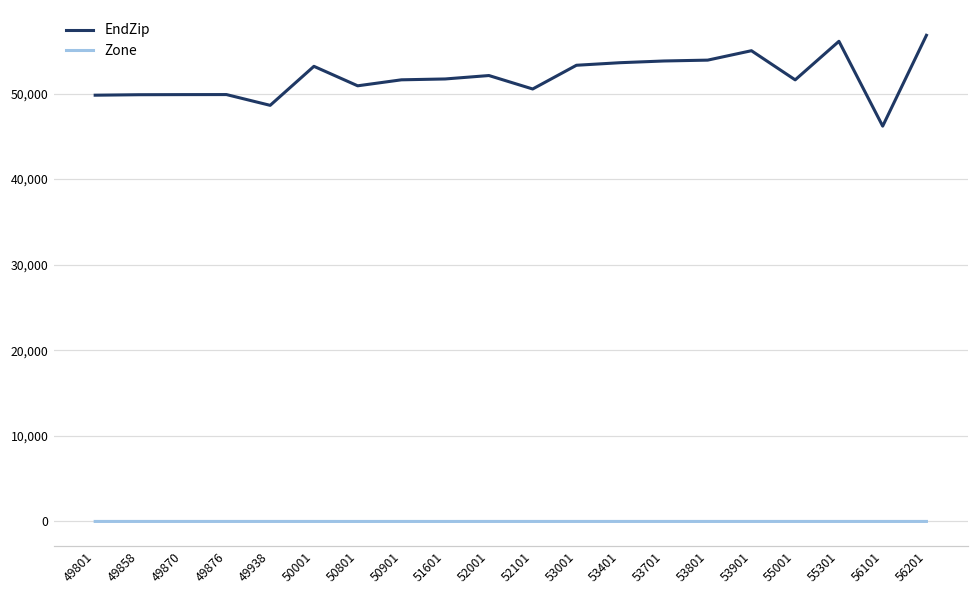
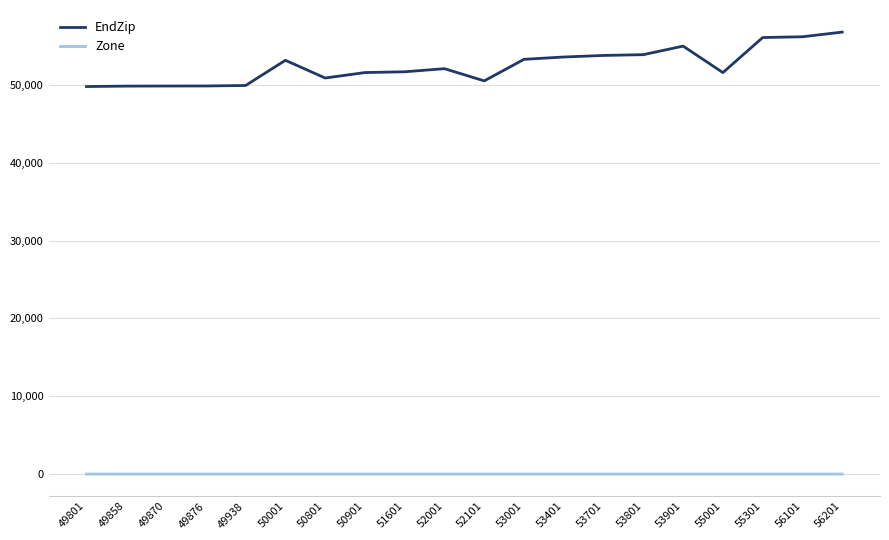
EndZip, 49938: 49,000 -> 50,000
EndZip, 56101: 46,000 -> 56,000
